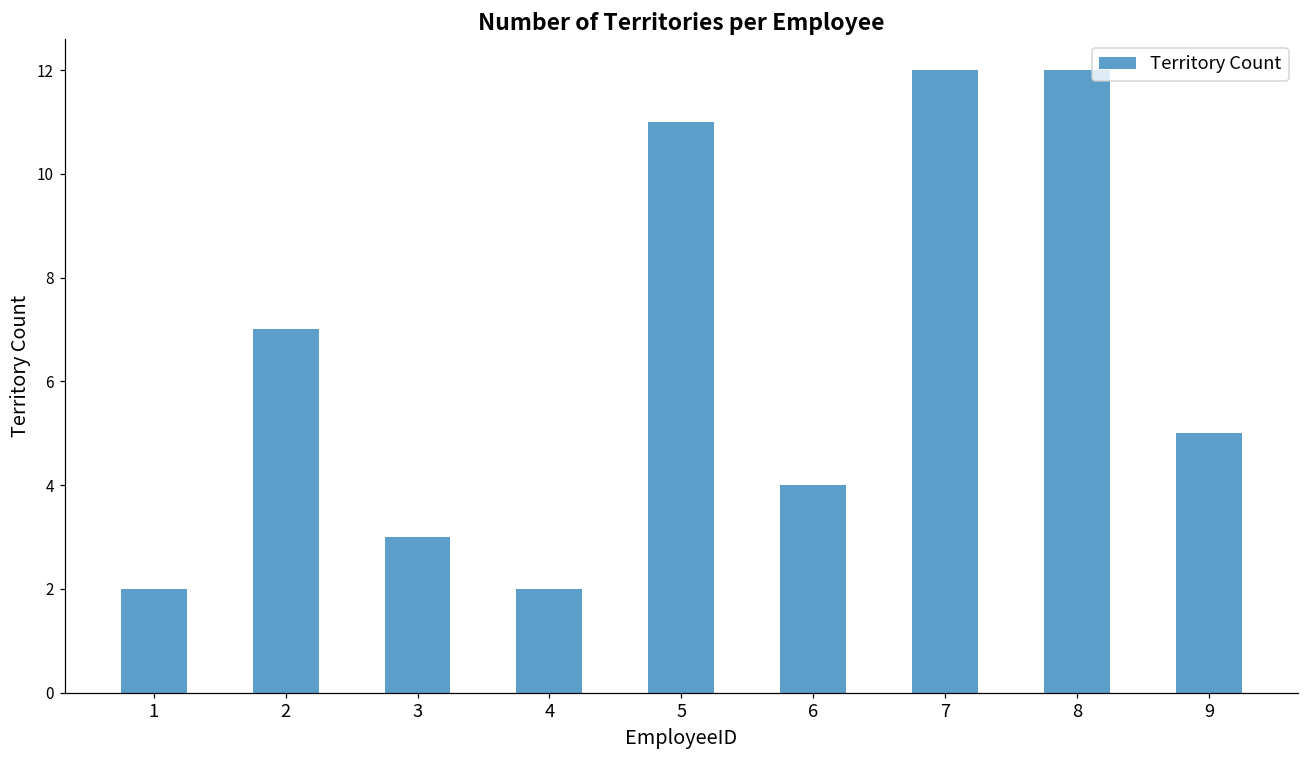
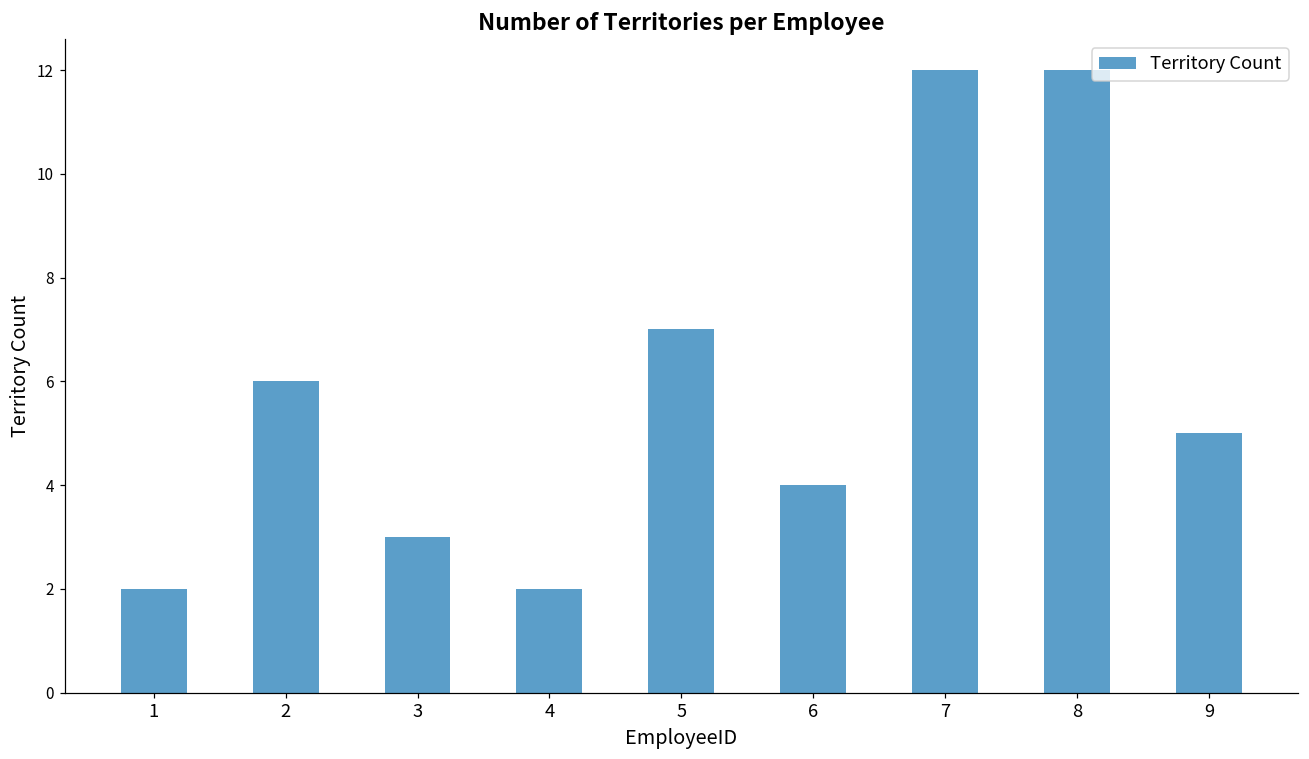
2: 7 -> 6
5: 11 -> 7
